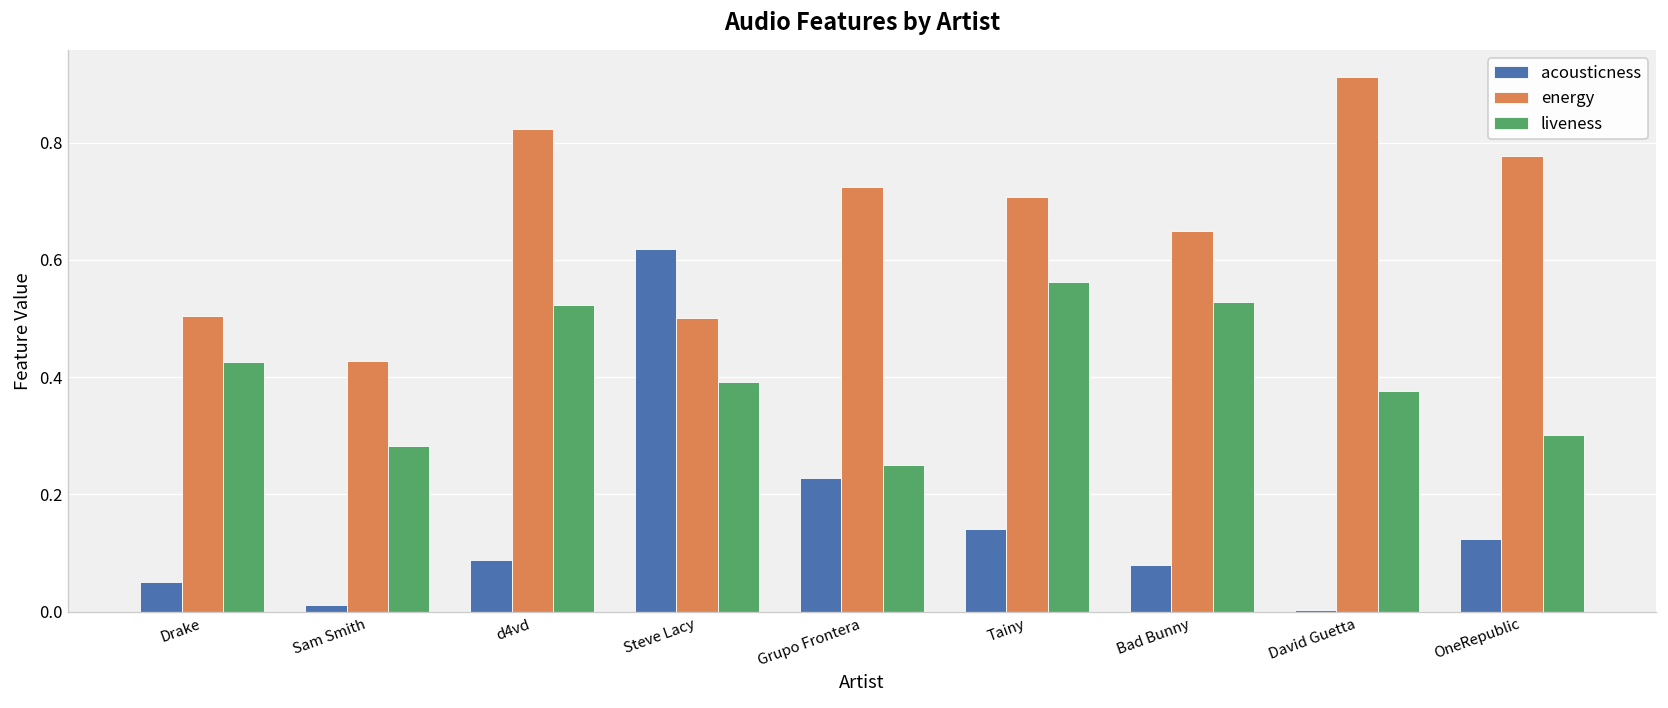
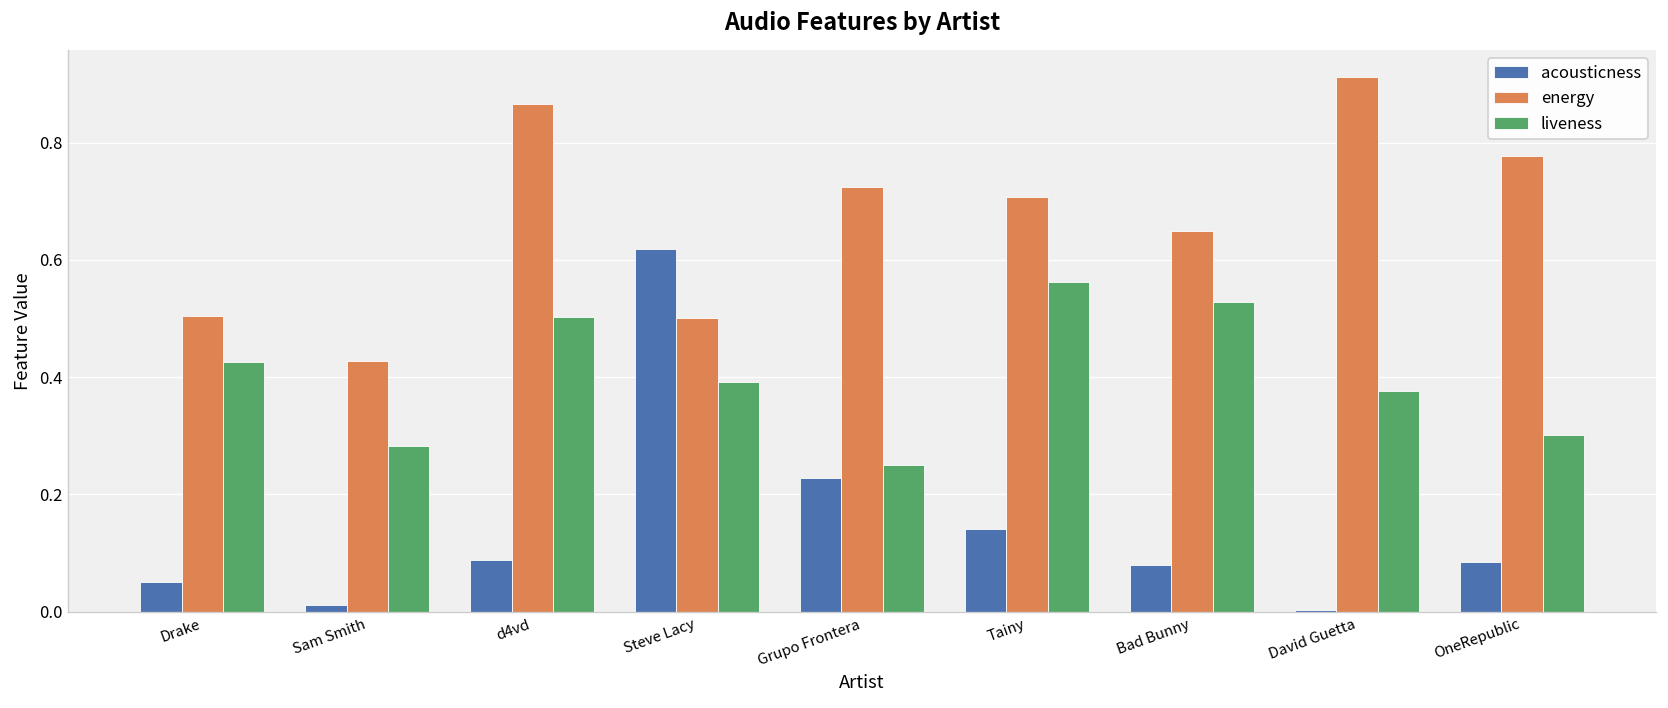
energy, d4vd: 0.82 -> 0.87
liveness, d4vd: 0.52 -> 0.50
acousticness, OneRepublic: 0.12 -> 0.08
